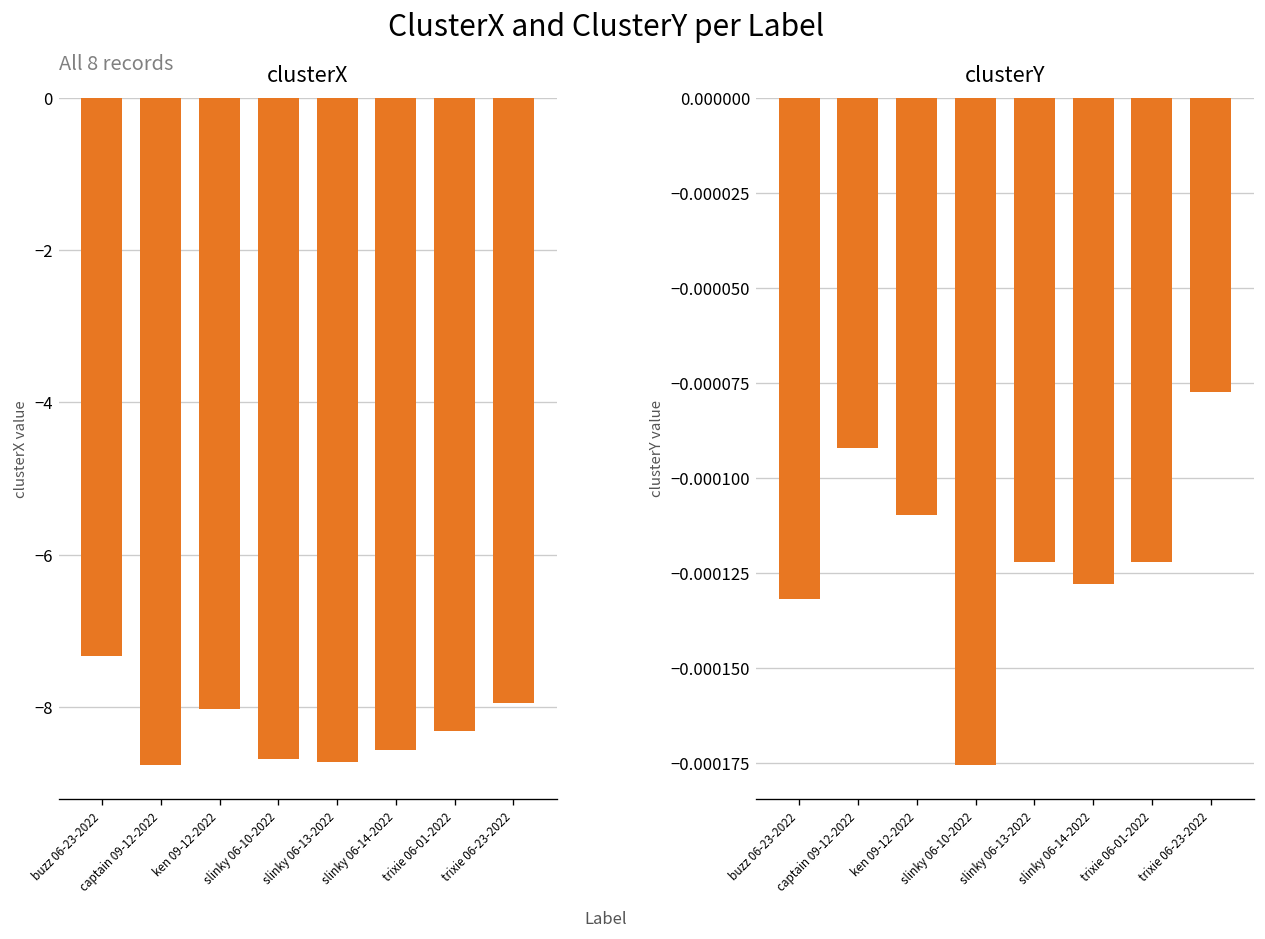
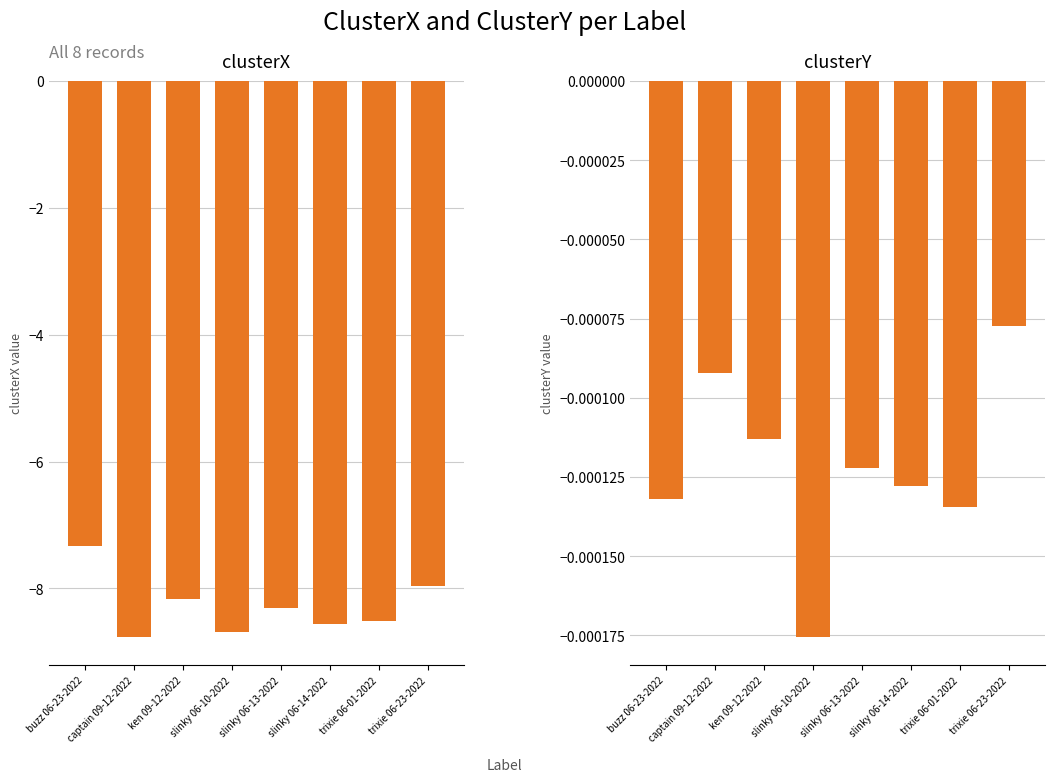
clusterX, ken 09-12-2022: -8.0 -> -8.2
clusterX, slinky 06-13-2022: -8.7 -> -8.3
clusterX, trixie 06-01-2022: -8.3 -> -8.5
clusterY, ken 09-12-2022: -0.000110 -> -0.000113
clusterY, trixie 06-01-2022: -0.000122 -> -0.000135
